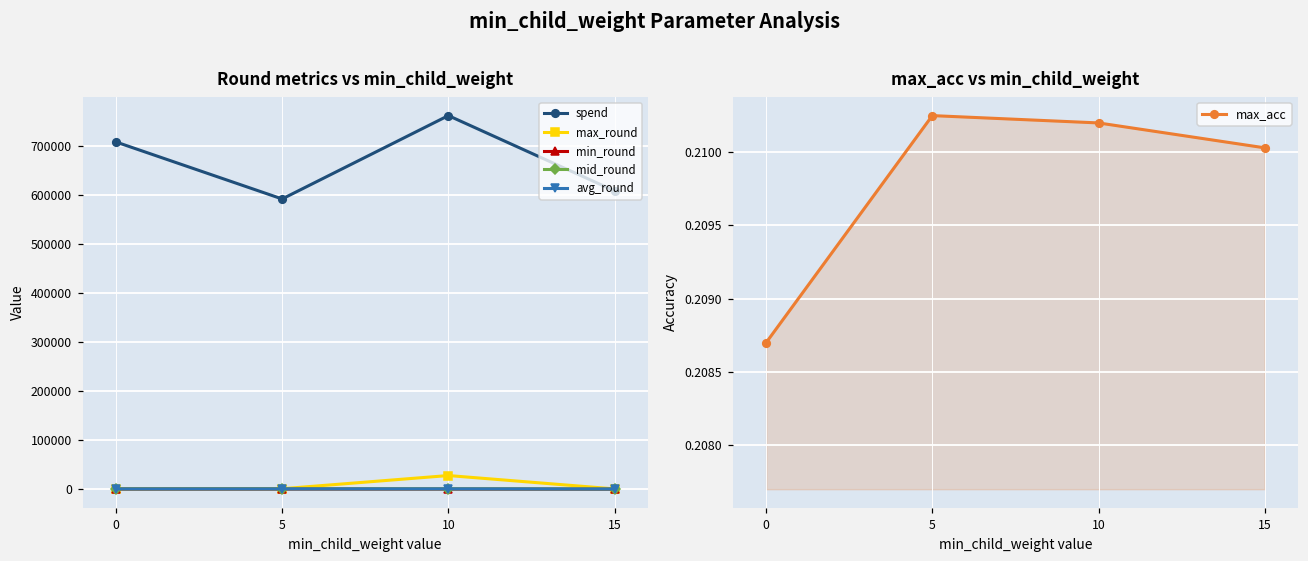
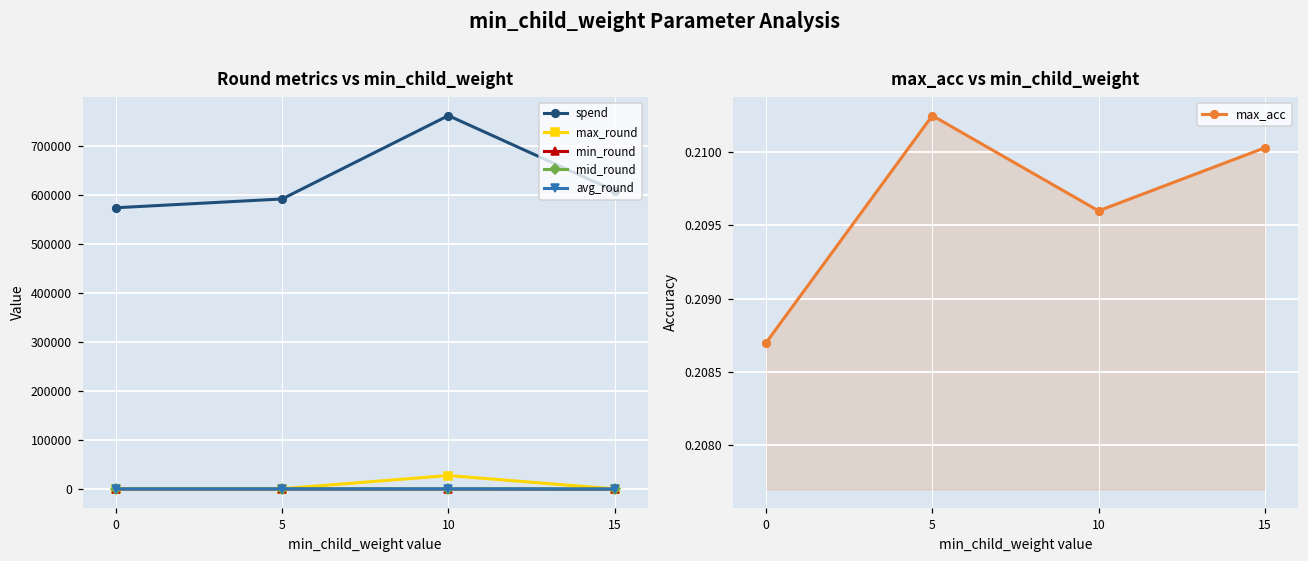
Round metrics vs min_child_weight, spend, 0: 710000 -> 570000
max_acc vs min_child_weight, 10: 0.2102 -> 0.2096
